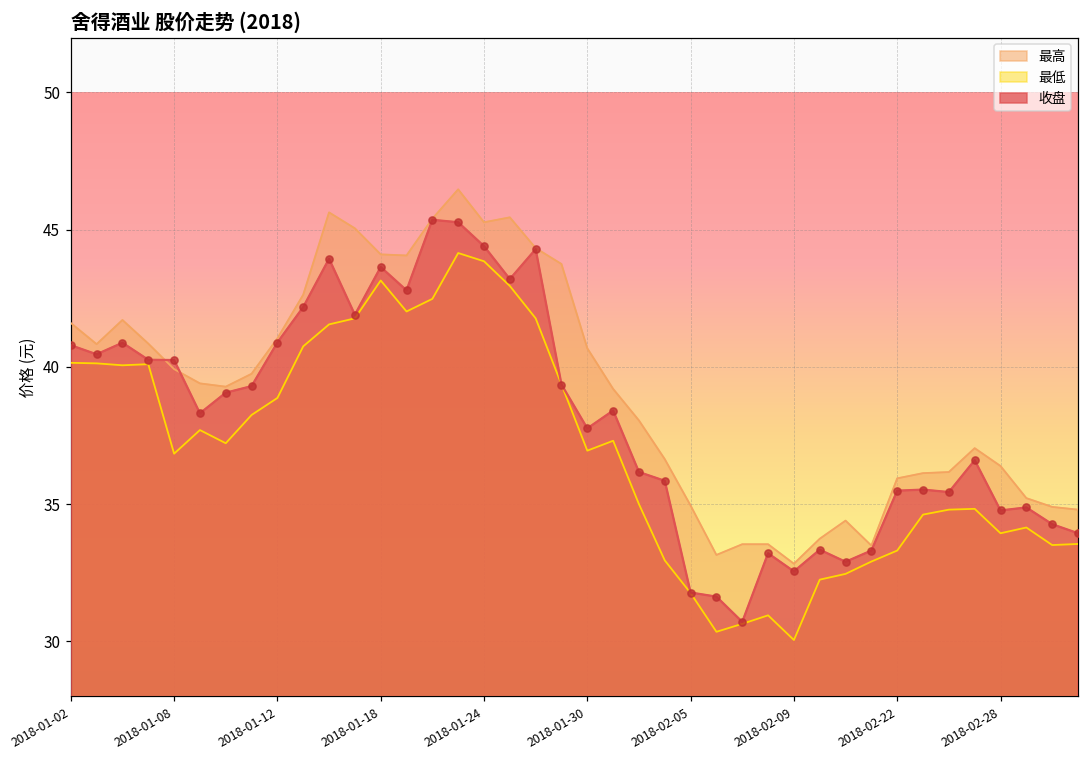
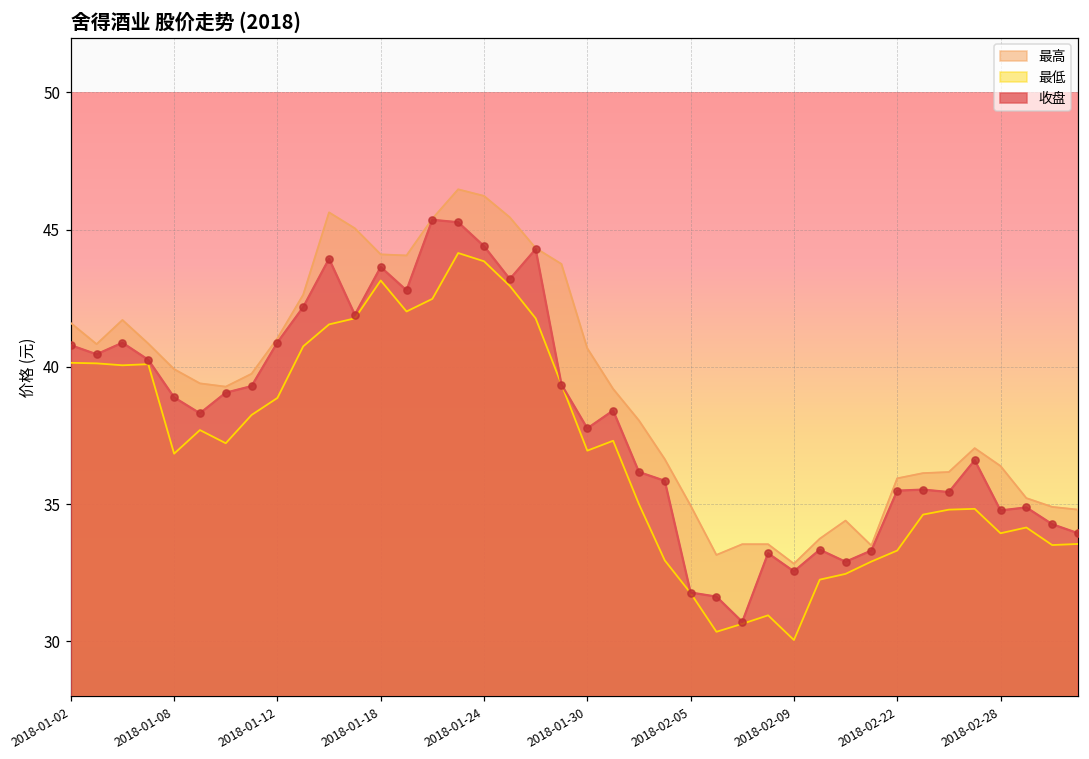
收盘, 2018-01-08: 40.3 -> 38.9
最高, 2018-01-24: 45.3 -> 46.2
